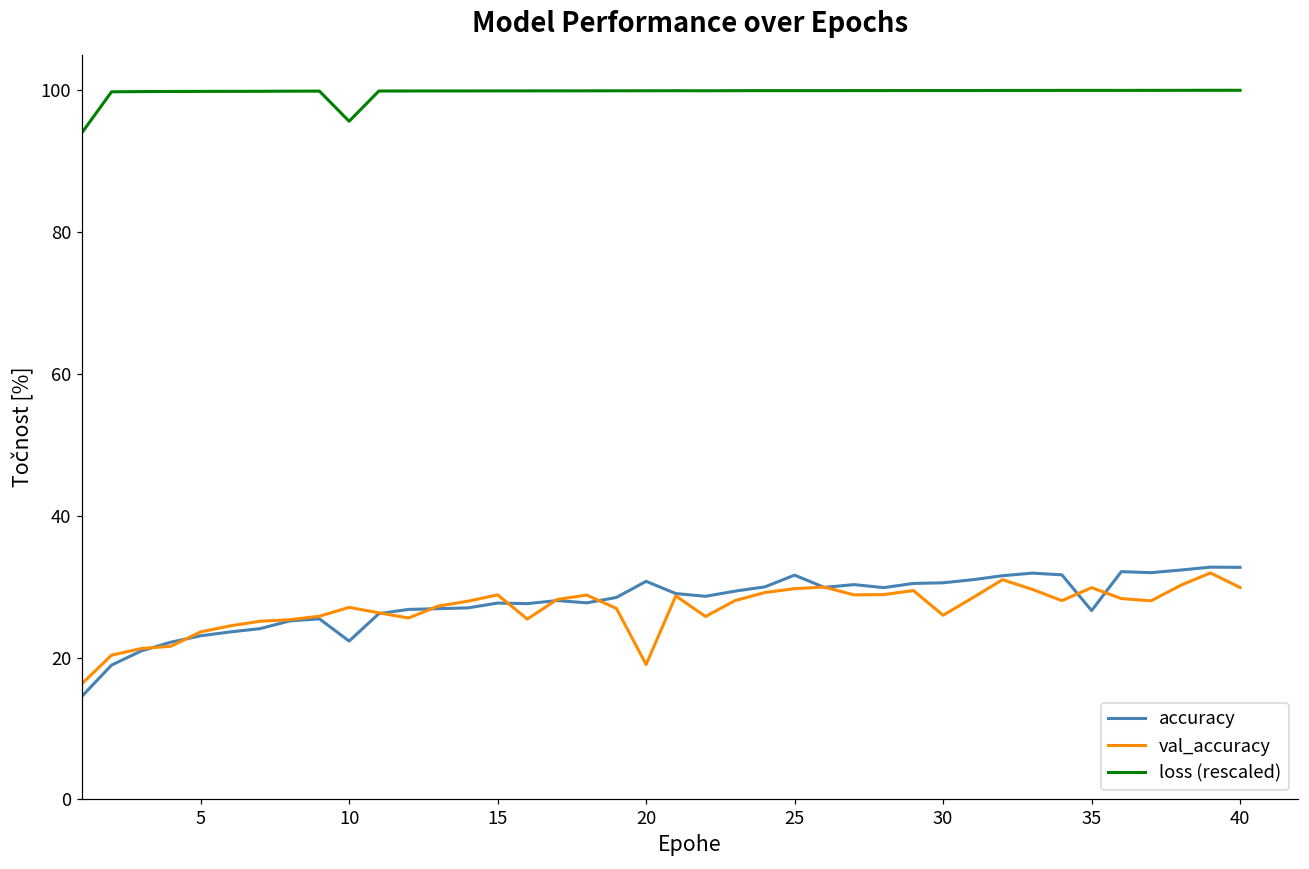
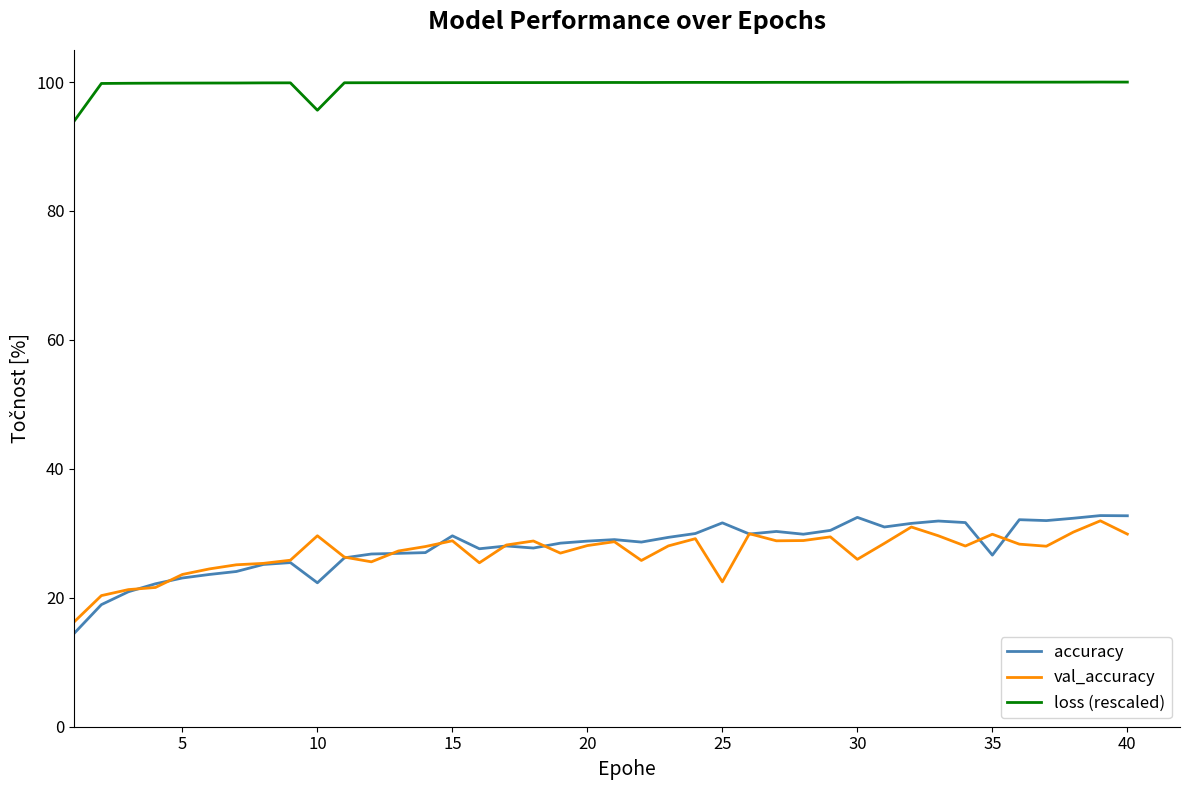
val_accuracy, 10: 27 -> 30
accuracy, 15: 28 -> 30
accuracy, 20: 31 -> 29
val_accuracy, 20: 19 -> 28
val_accuracy, 25: 30 -> 22
accuracy, 30: 31 -> 32
